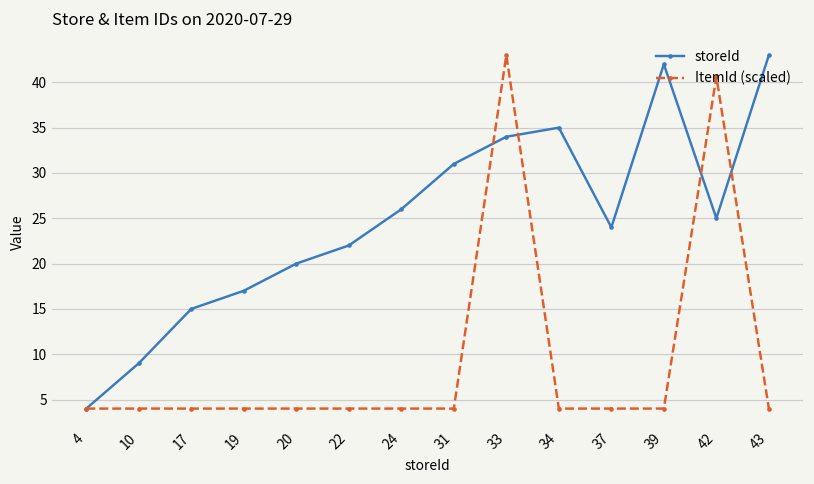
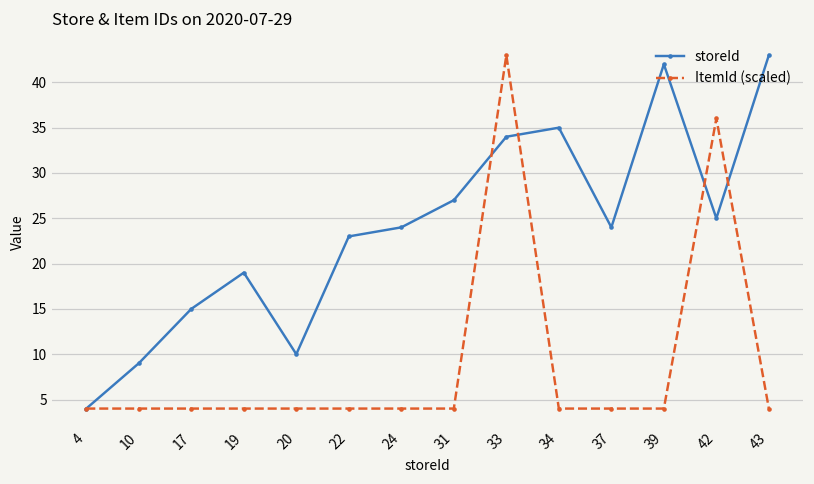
storeId, 19: 17 -> 19
storeId, 20: 20 -> 10
storeId, 22: 22 -> 23
storeId, 24: 26 -> 24
storeId, 31: 31 -> 27
ItemId (scaled), 42: 41 -> 36
